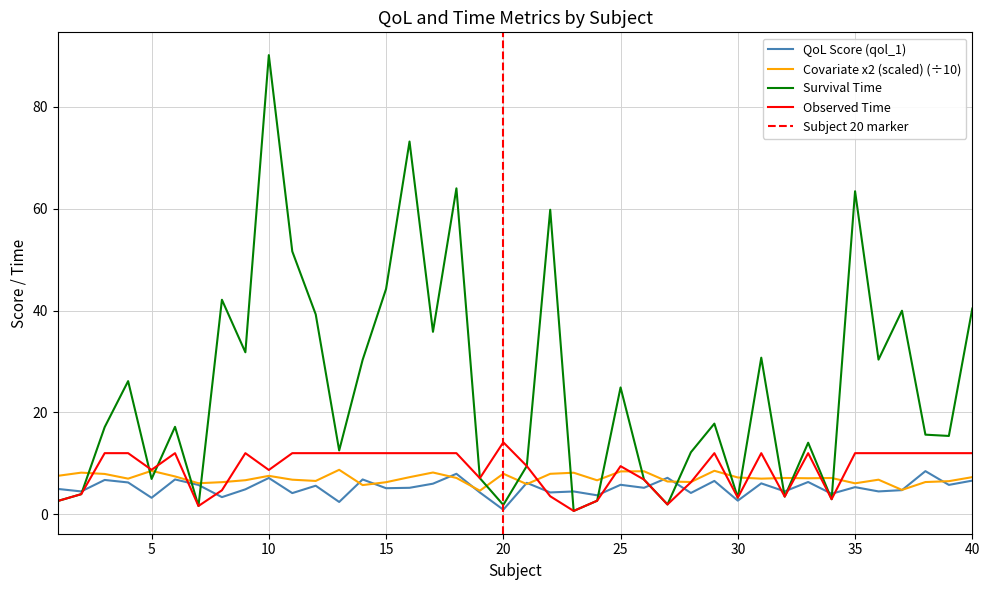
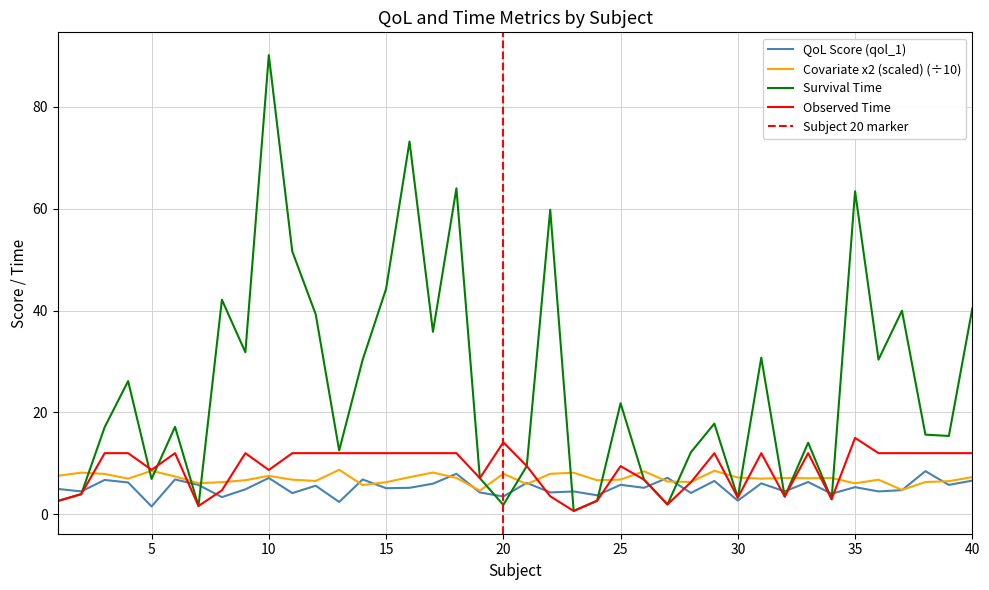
QoL Score (qol_1), 5: 3 -> 2
QoL Score (qol_1), 20: 1 -> 4
Covariate x2 (scaled) (÷10), 25: 8 -> 7
Survival Time, 25: 25 -> 22
Observed Time, 35: 12 -> 15
